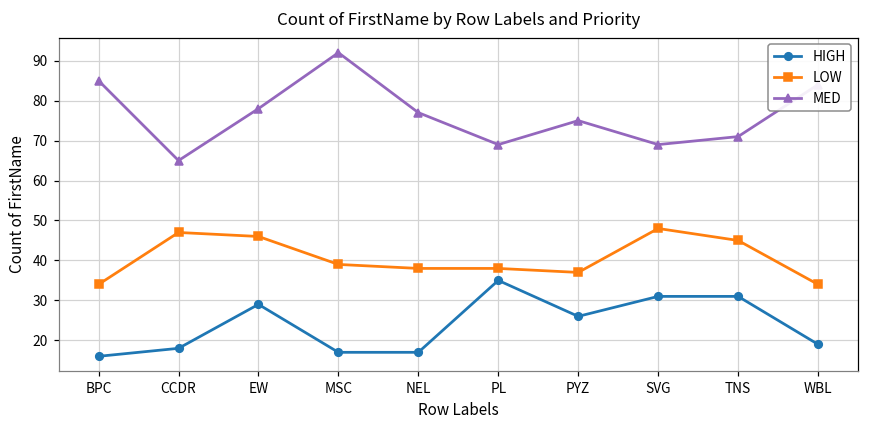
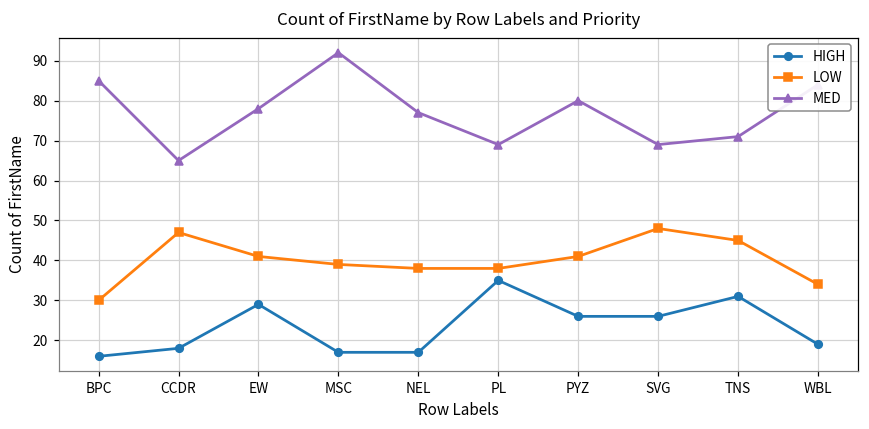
LOW, BPC: 34 -> 30
LOW, EW: 46 -> 41
LOW, PYZ: 37 -> 41
MED, PYZ: 75 -> 80
HIGH, SVG: 31 -> 26
